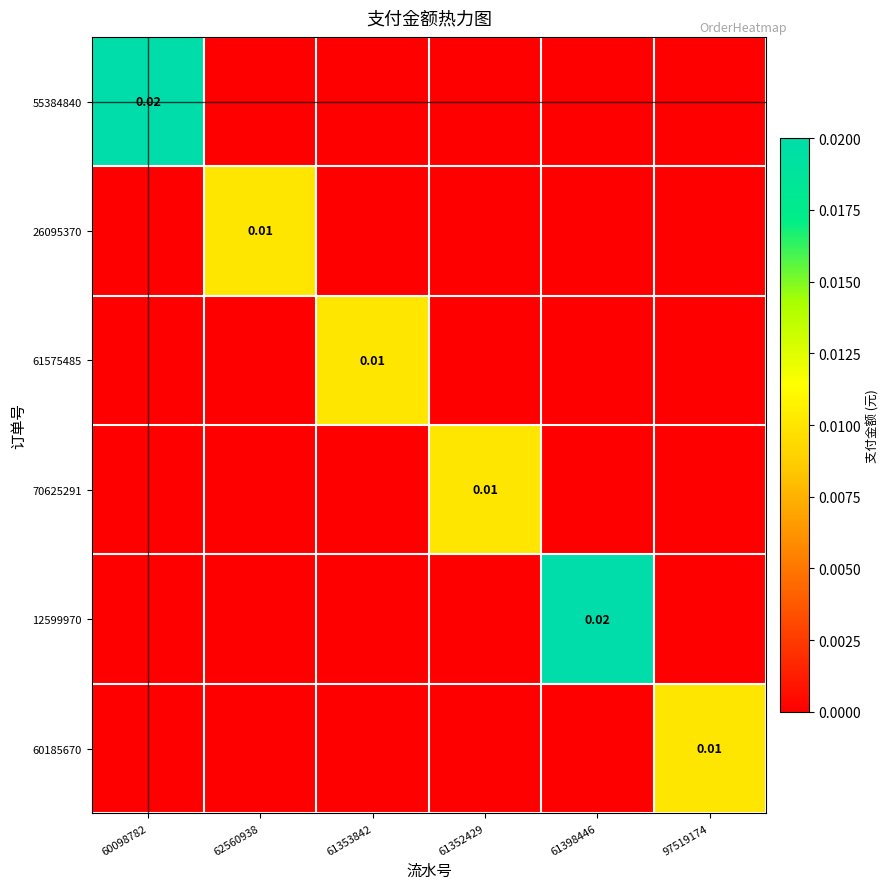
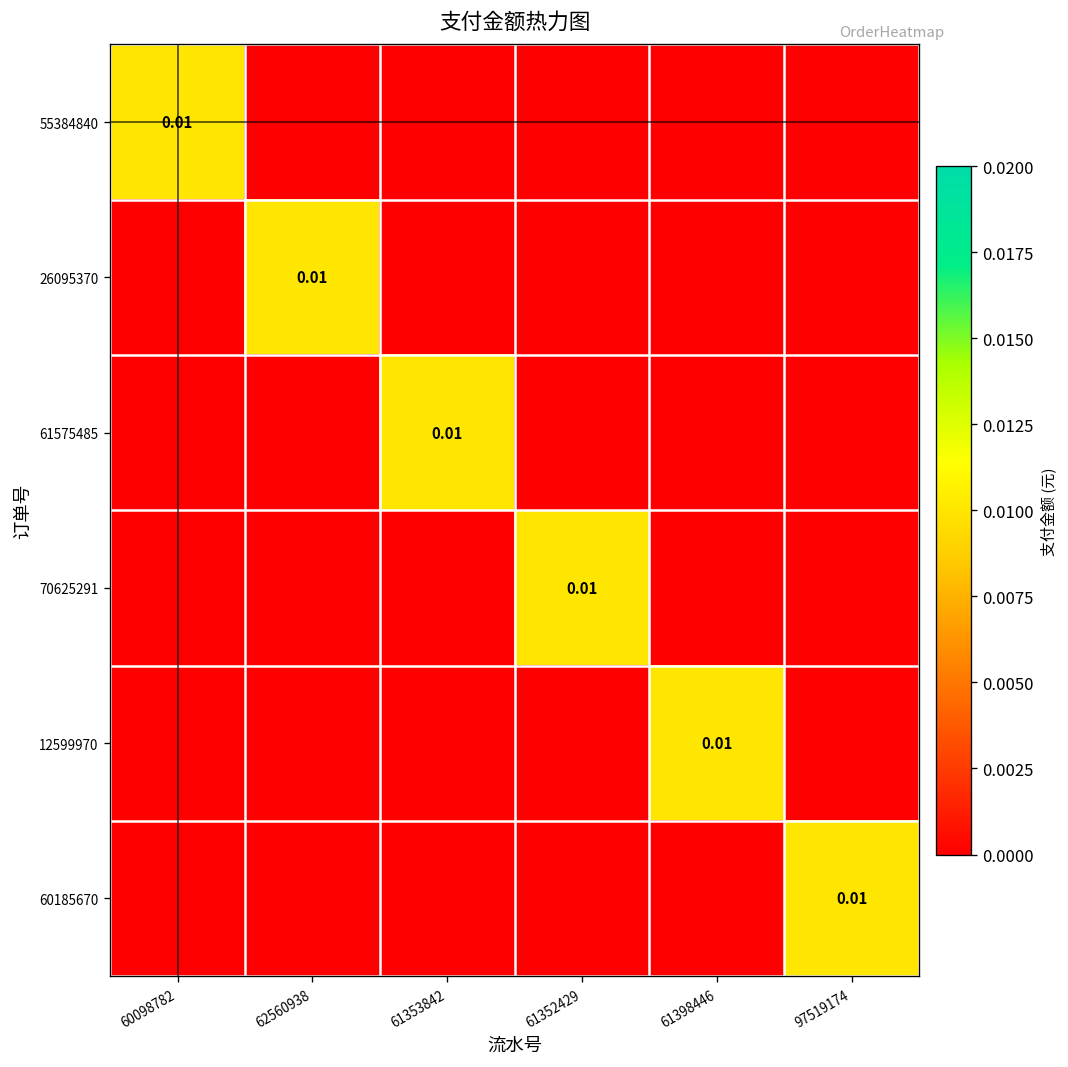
55384840, 60098782: 0.02 -> 0.01
12599970, 61398446: 0.02 -> 0.01
